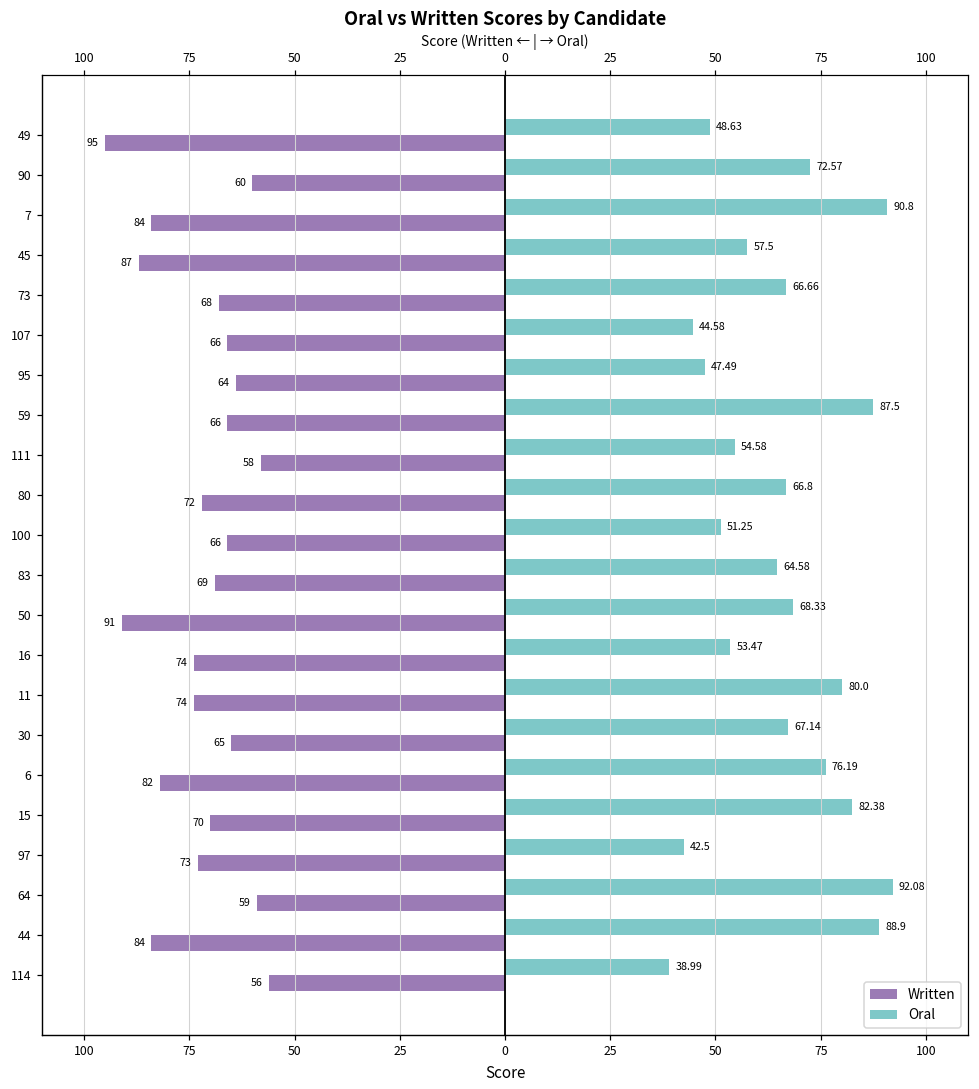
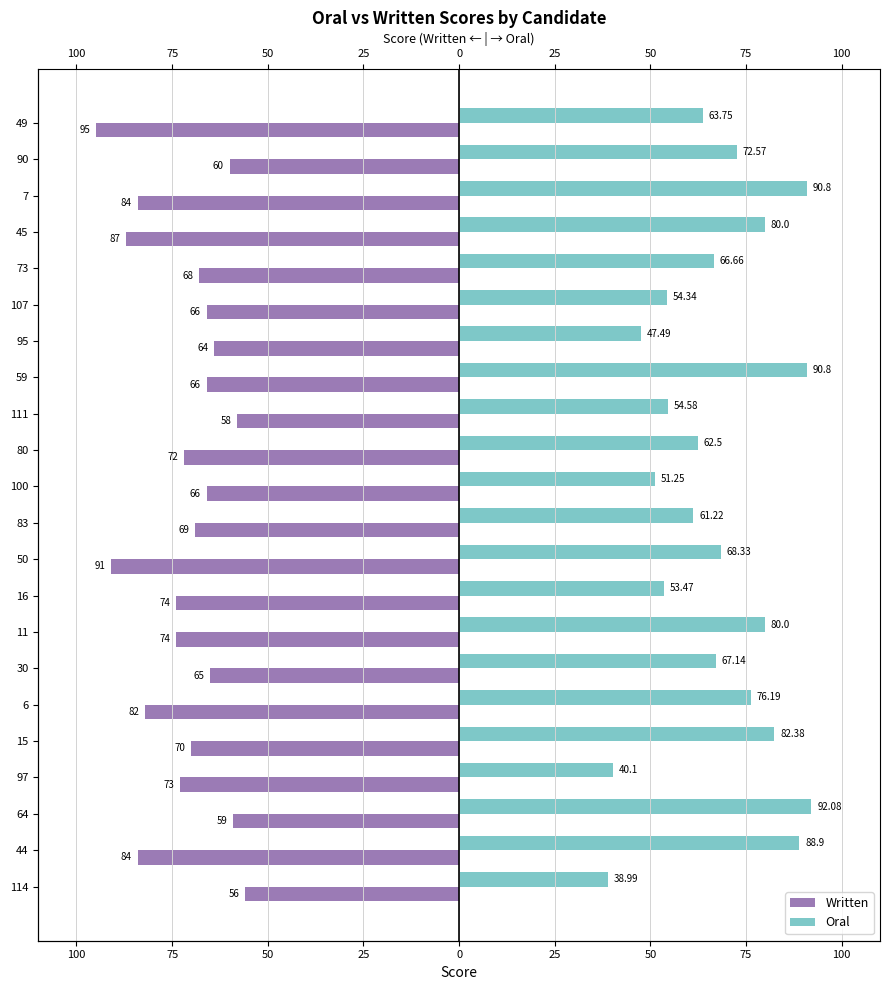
Oral, 49: 48.63 -> 63.75
Oral, 45: 57.5 -> 80.0
Oral, 107: 44.58 -> 54.34
Oral, 59: 87.5 -> 90.8
Oral, 80: 66.8 -> 62.5
Oral, 83: 64.58 -> 61.22
Oral, 97: 42.5 -> 40.1
